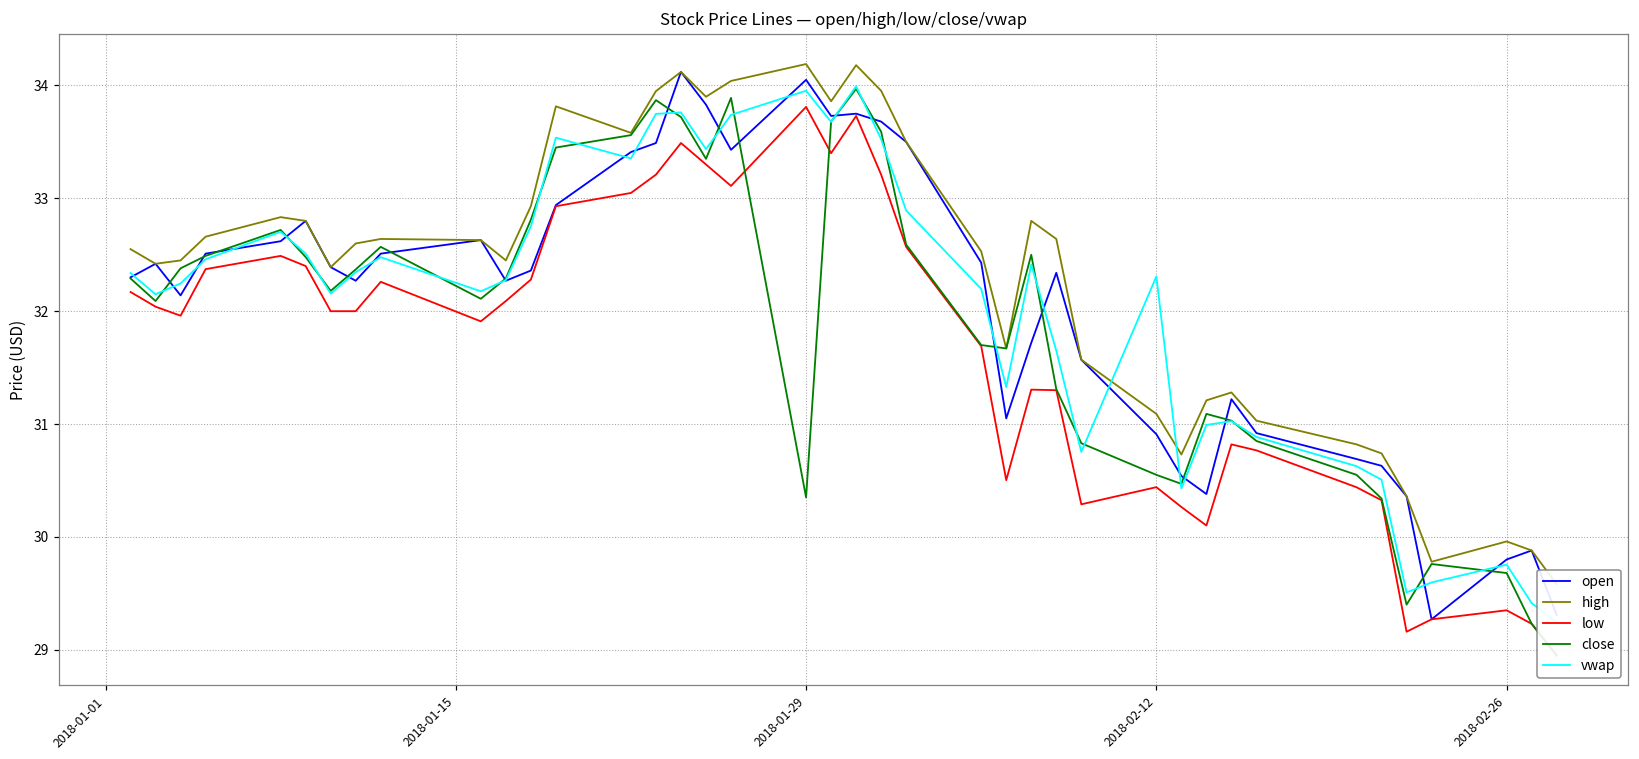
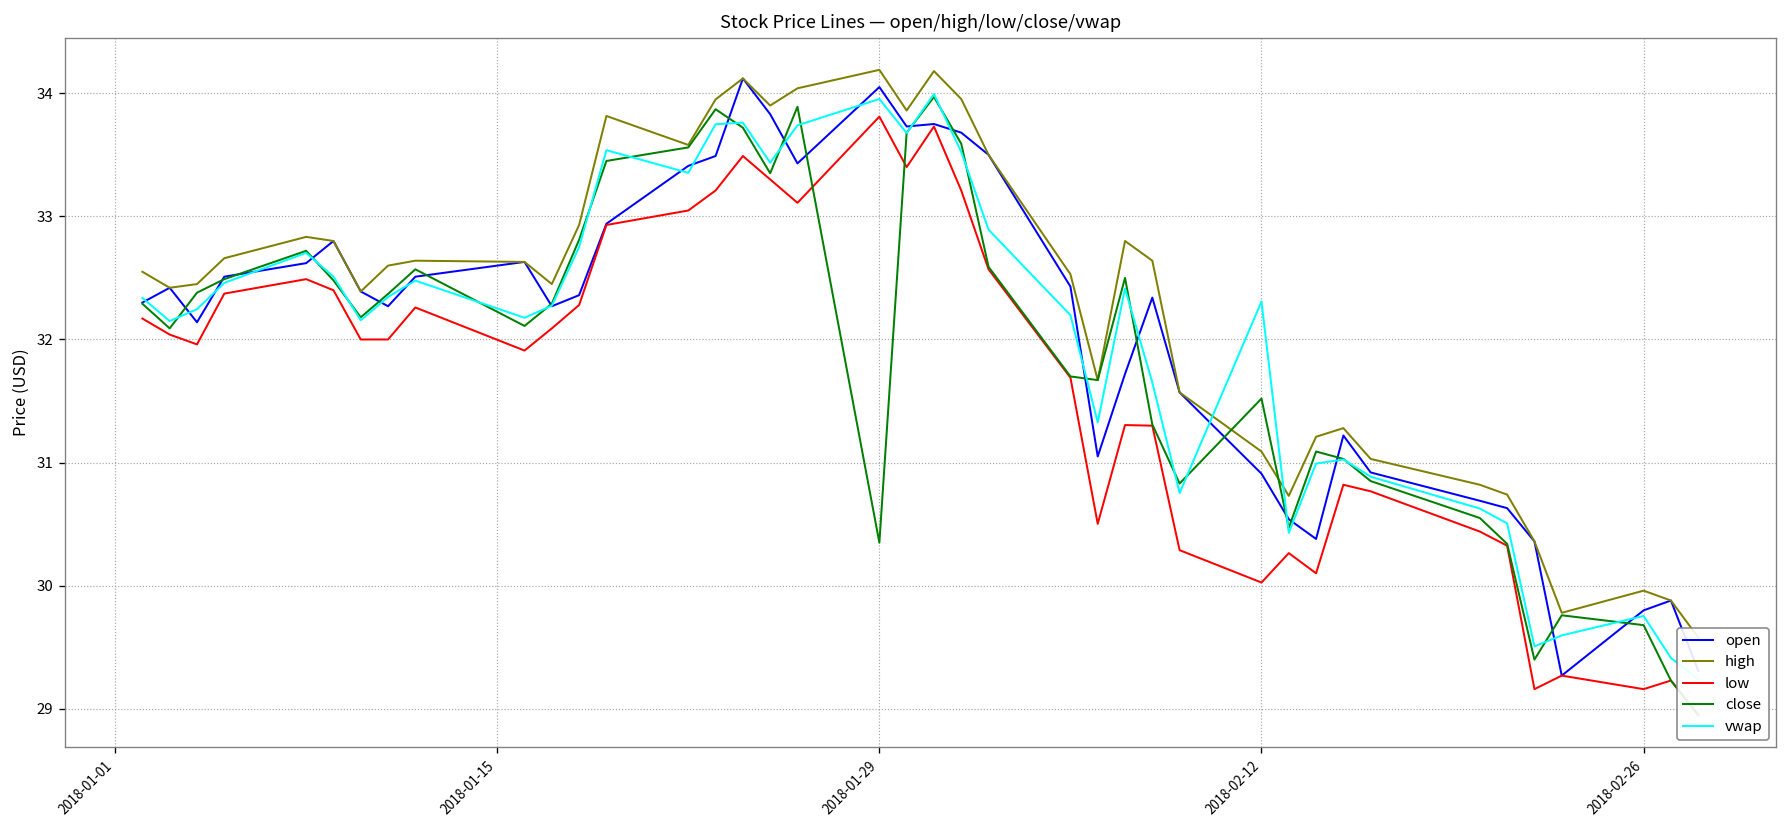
low, 2018-02-12: 30.44 -> 30.03
close, 2018-02-12: 30.55 -> 31.52
low, 2018-02-26: 29.35 -> 29.16
